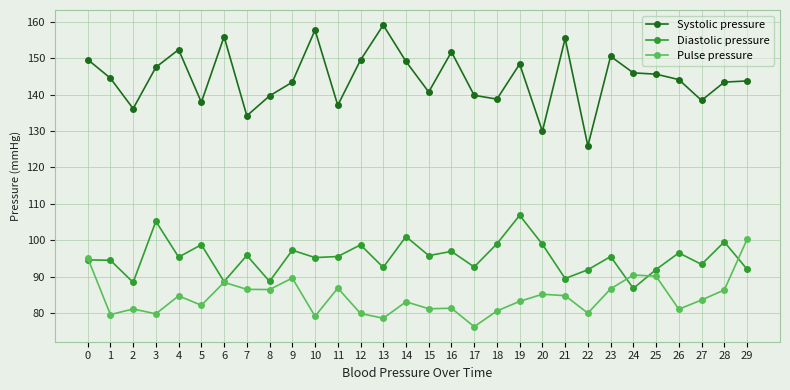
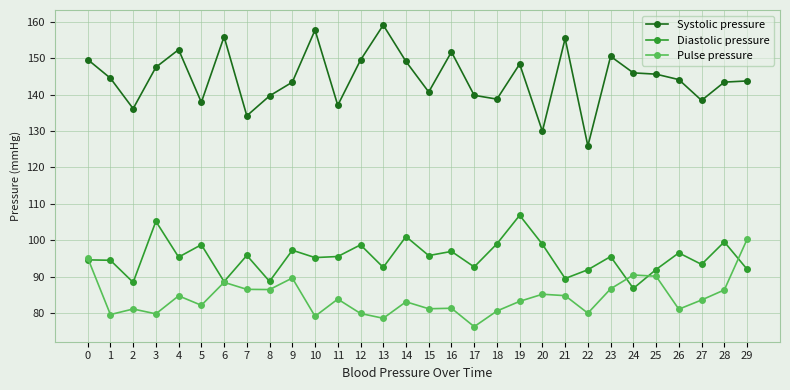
Pulse pressure, 11: 87 -> 84
